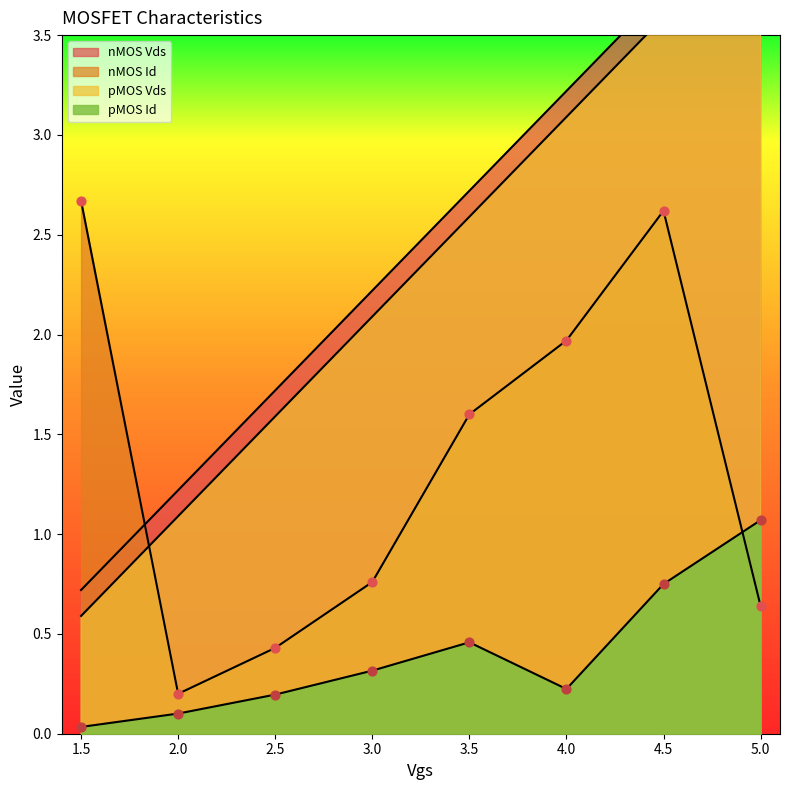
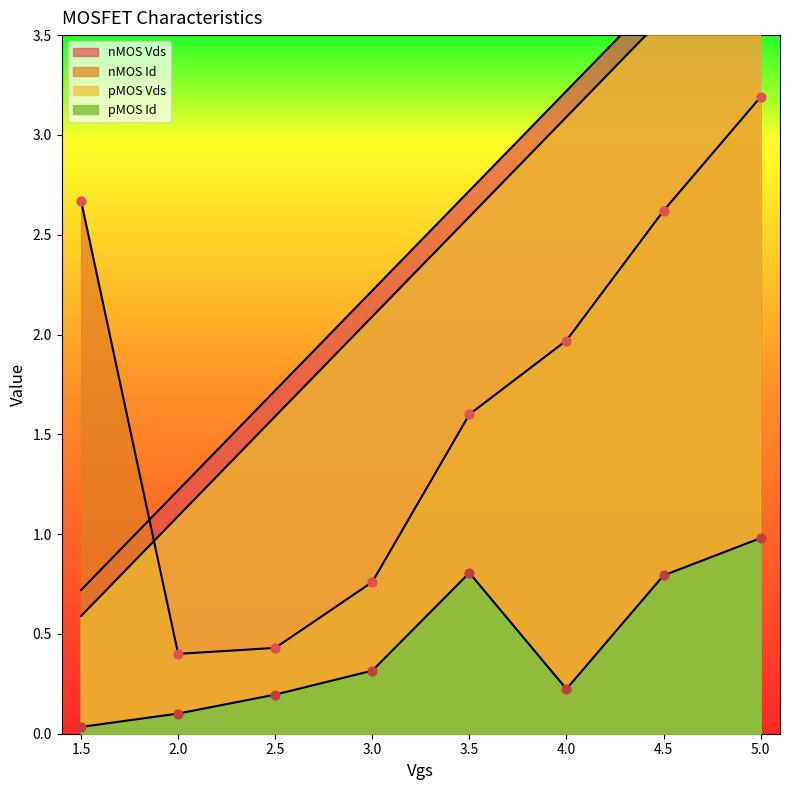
nMOS Id, 2.0: 0.2 -> 0.4
pMOS Id, 3.5: 0.46 -> 0.81
pMOS Id, 4.5: 0.75 -> 0.79
nMOS Id, 5.0: 0.64 -> 3.19
pMOS Id, 5.0: 1.07 -> 0.98
